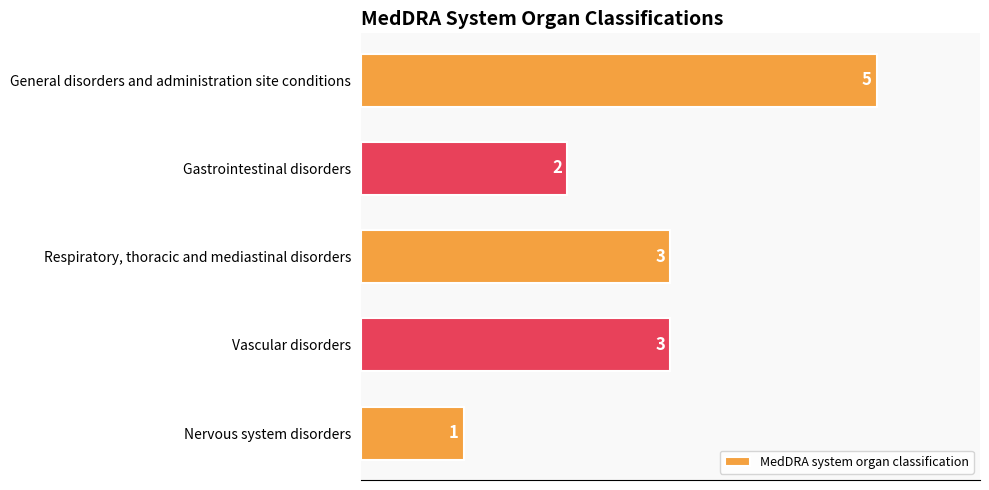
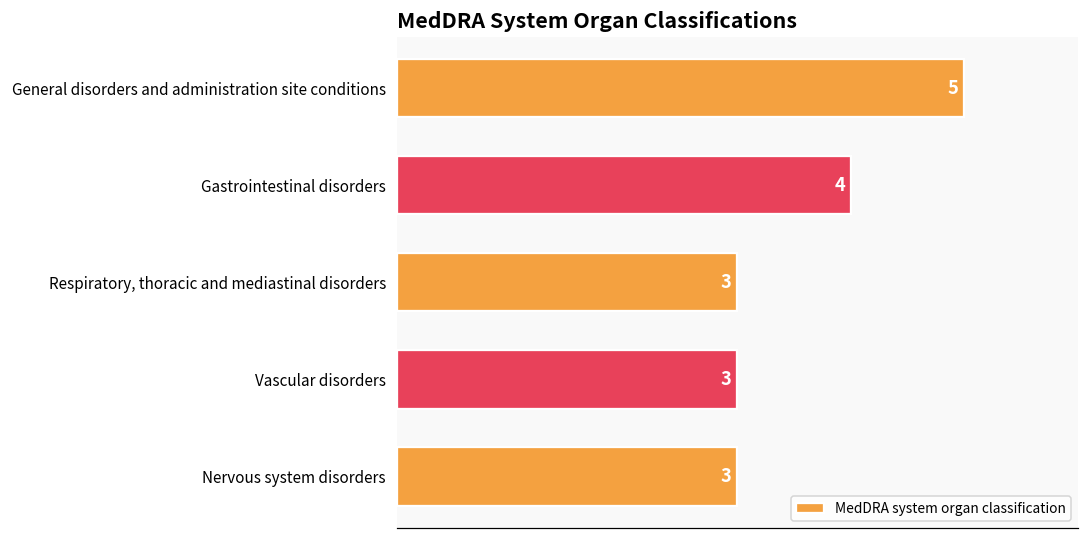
Gastrointestinal disorders: 2 -> 4
Nervous system disorders: 1 -> 3
